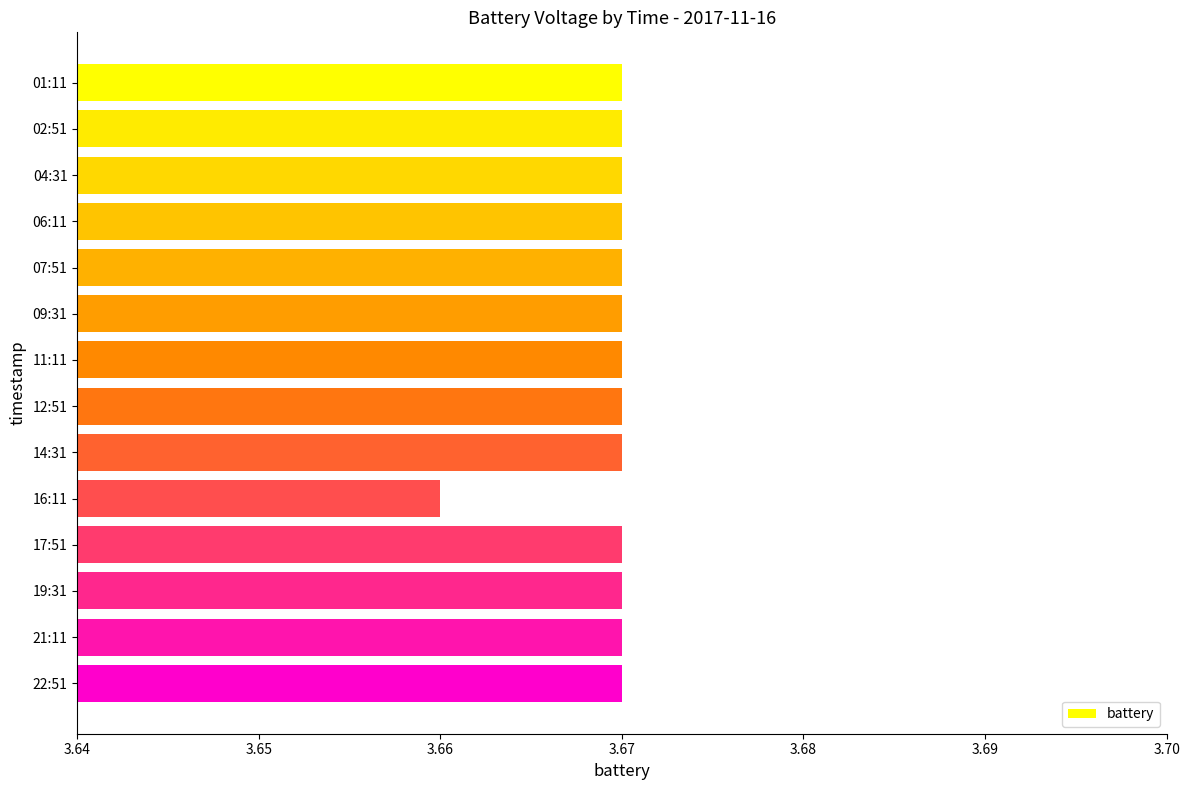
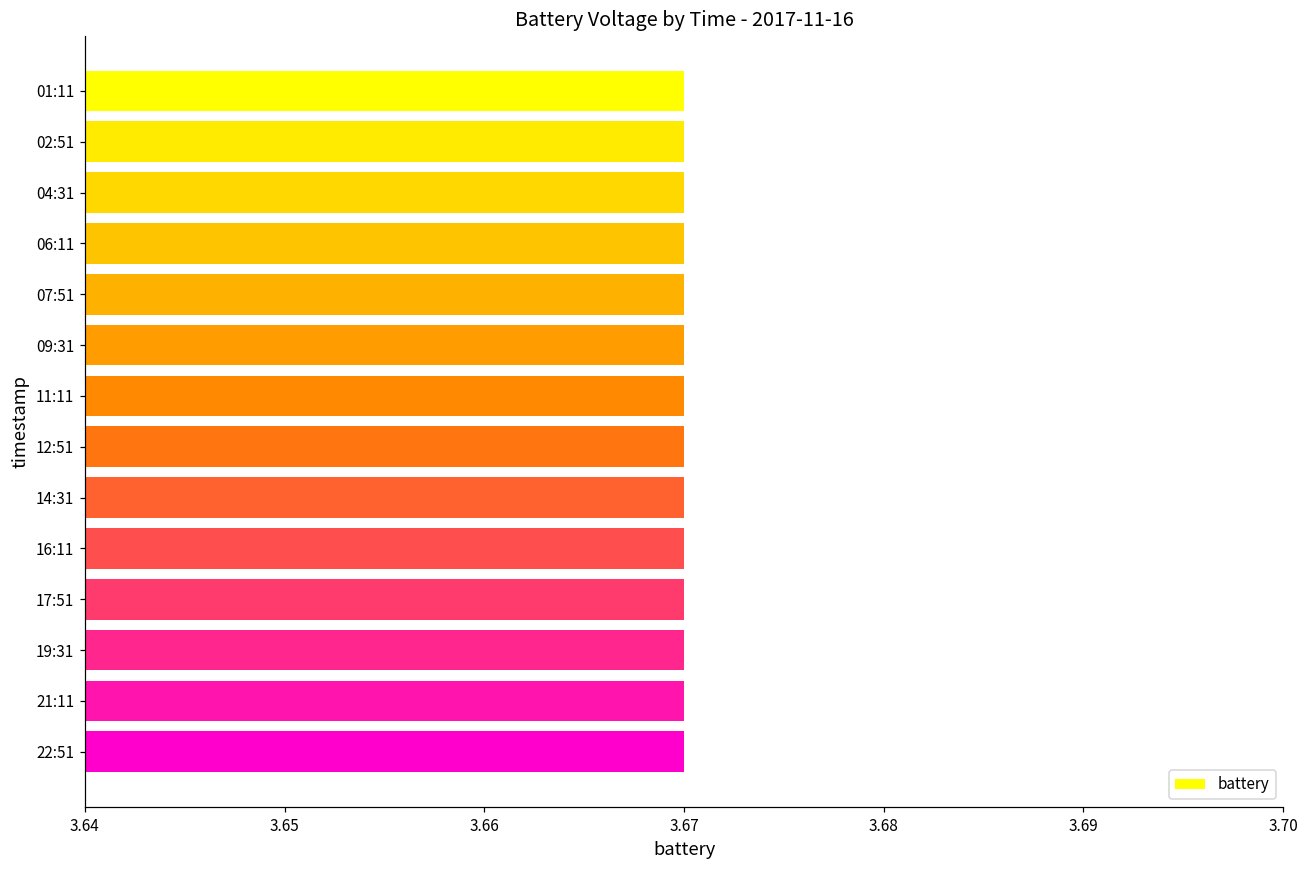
16:11: 3.66 -> 3.67
